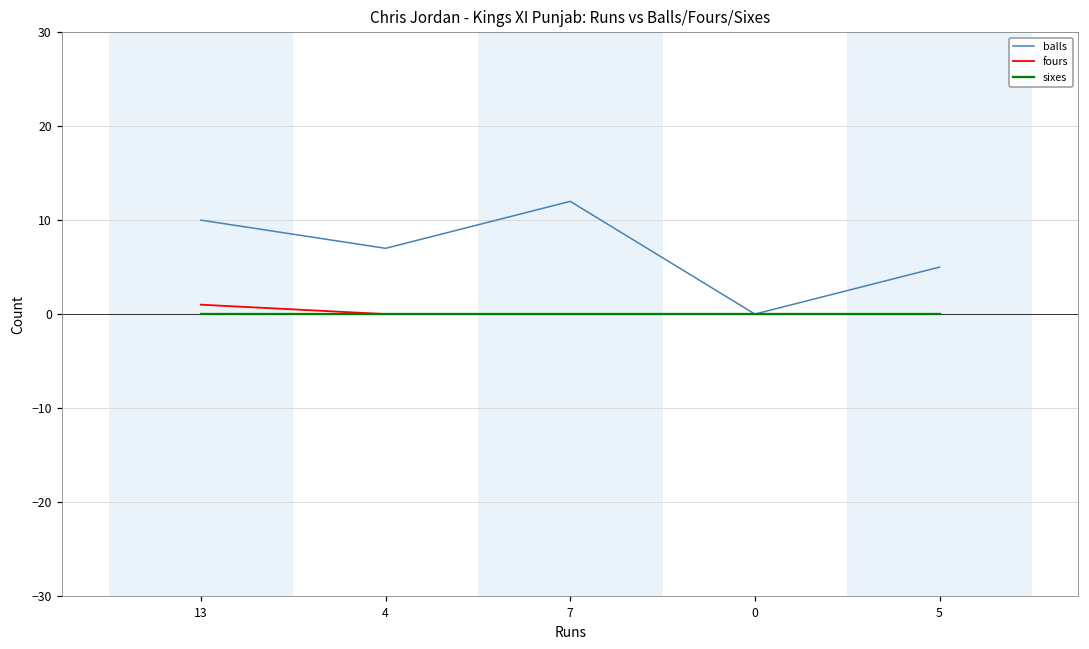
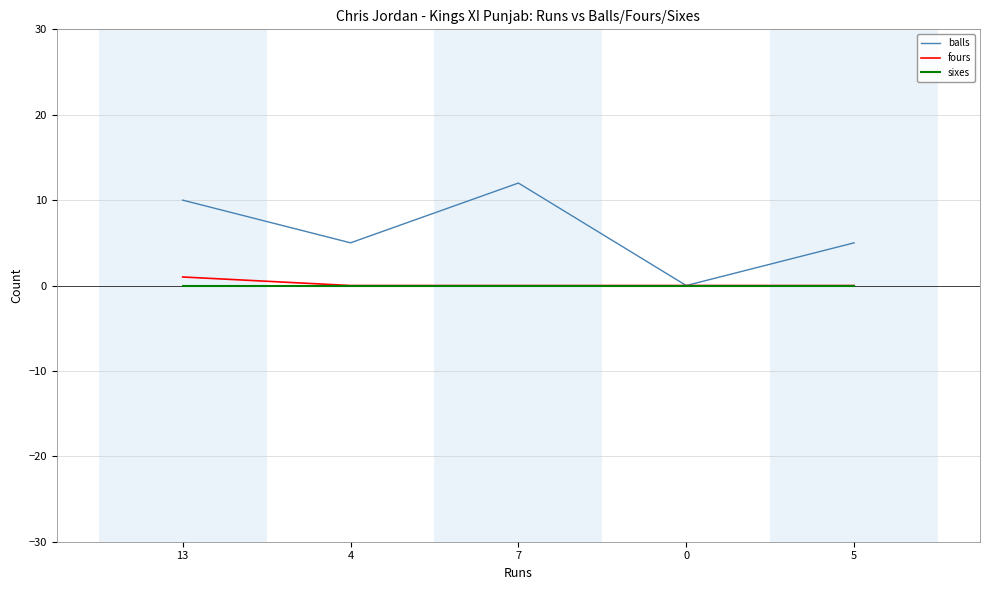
balls, 4: 7 -> 5
